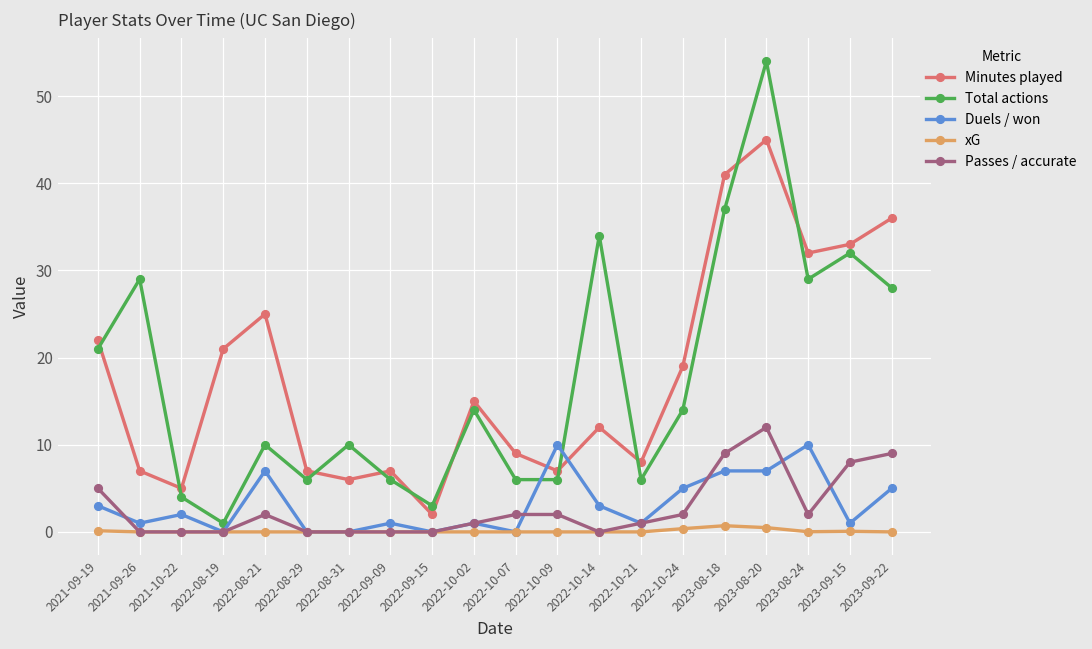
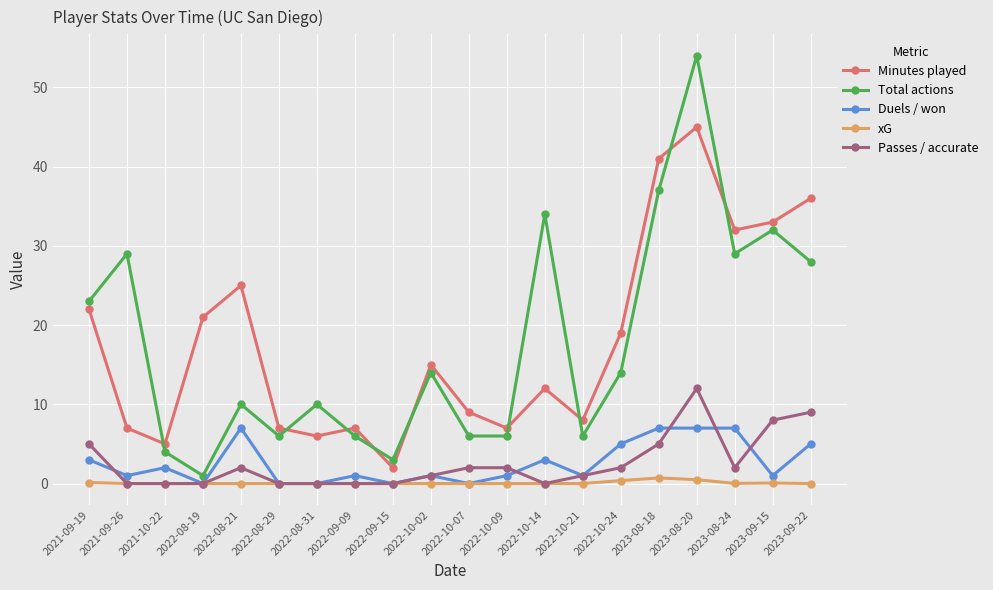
Total actions, 2021-09-19: 21 -> 23
Duels / won, 2022-10-09: 10 -> 1
Passes / accurate, 2023-08-18: 9 -> 5
Duels / won, 2023-08-24: 10 -> 7
